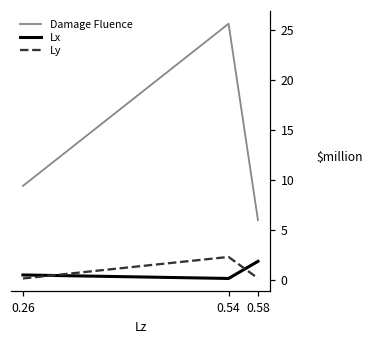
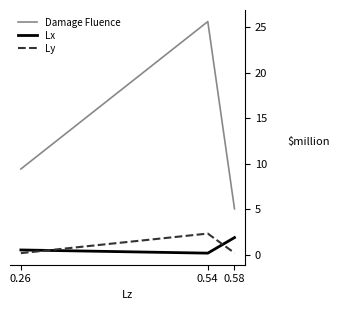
Damage Fluence, 0.58: 6 -> 5
